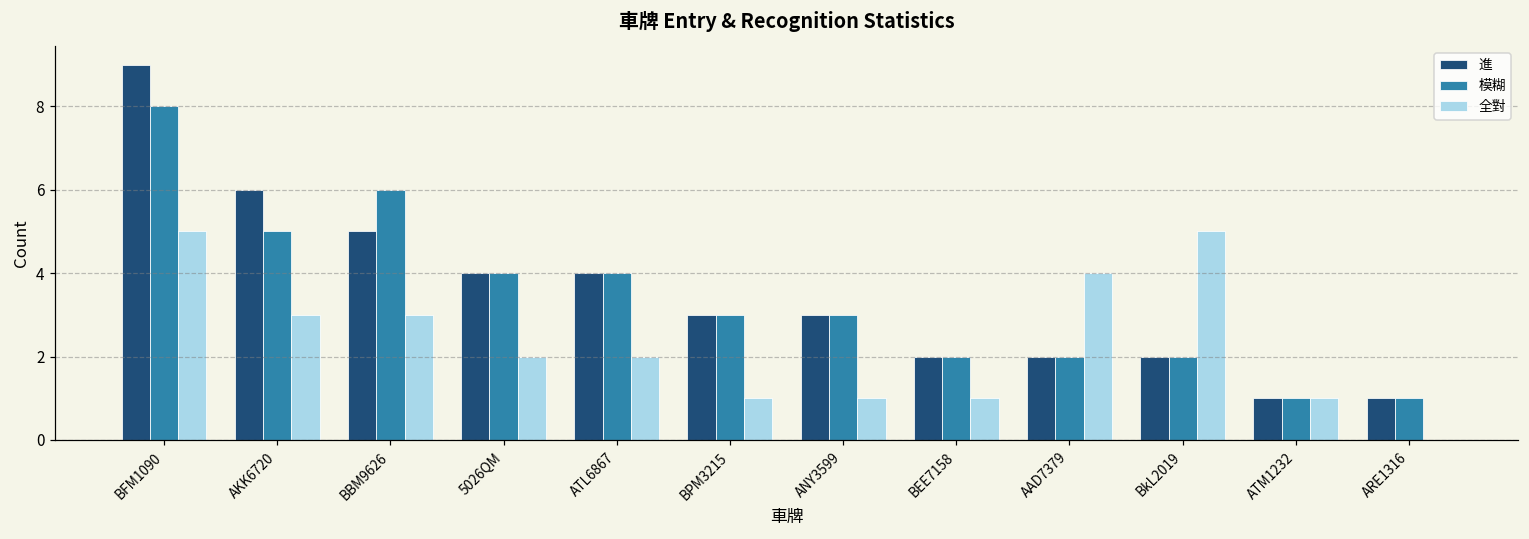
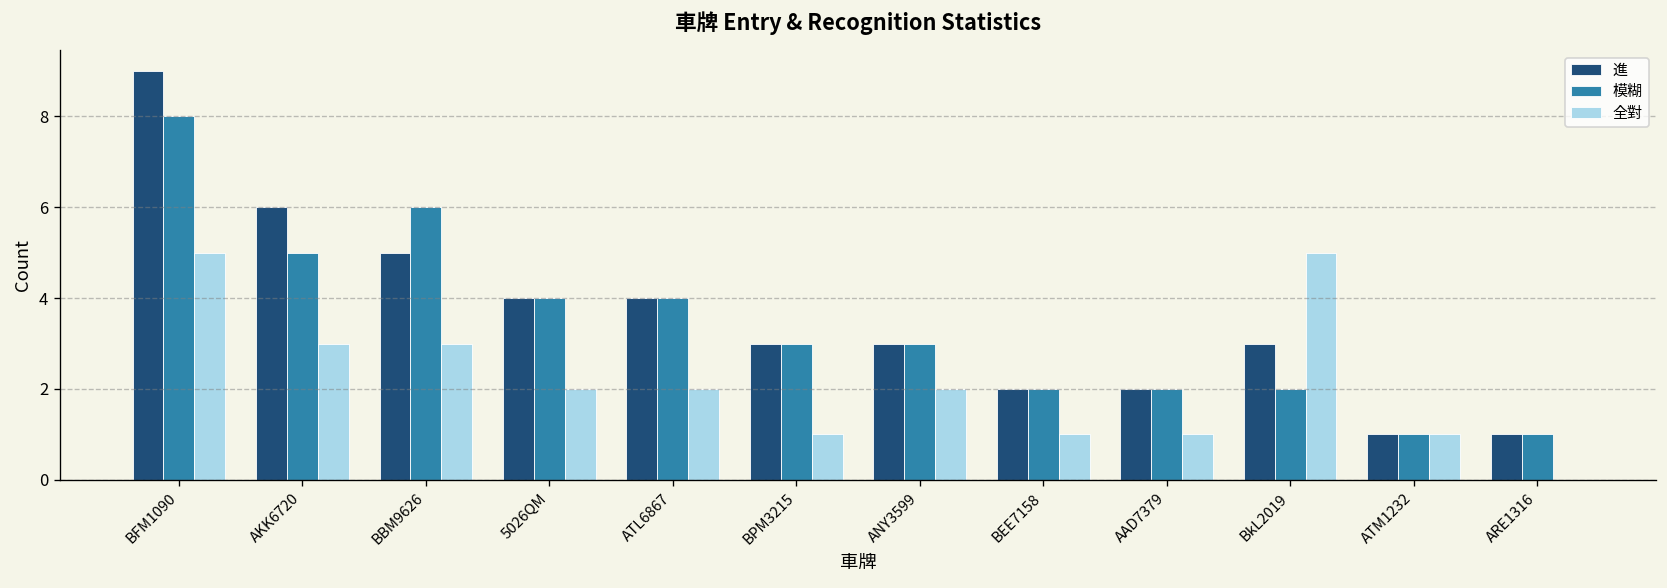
全對, ANY3599: 1 -> 2
全對, AAD7379: 4 -> 1
進, BkL2019: 2 -> 3
